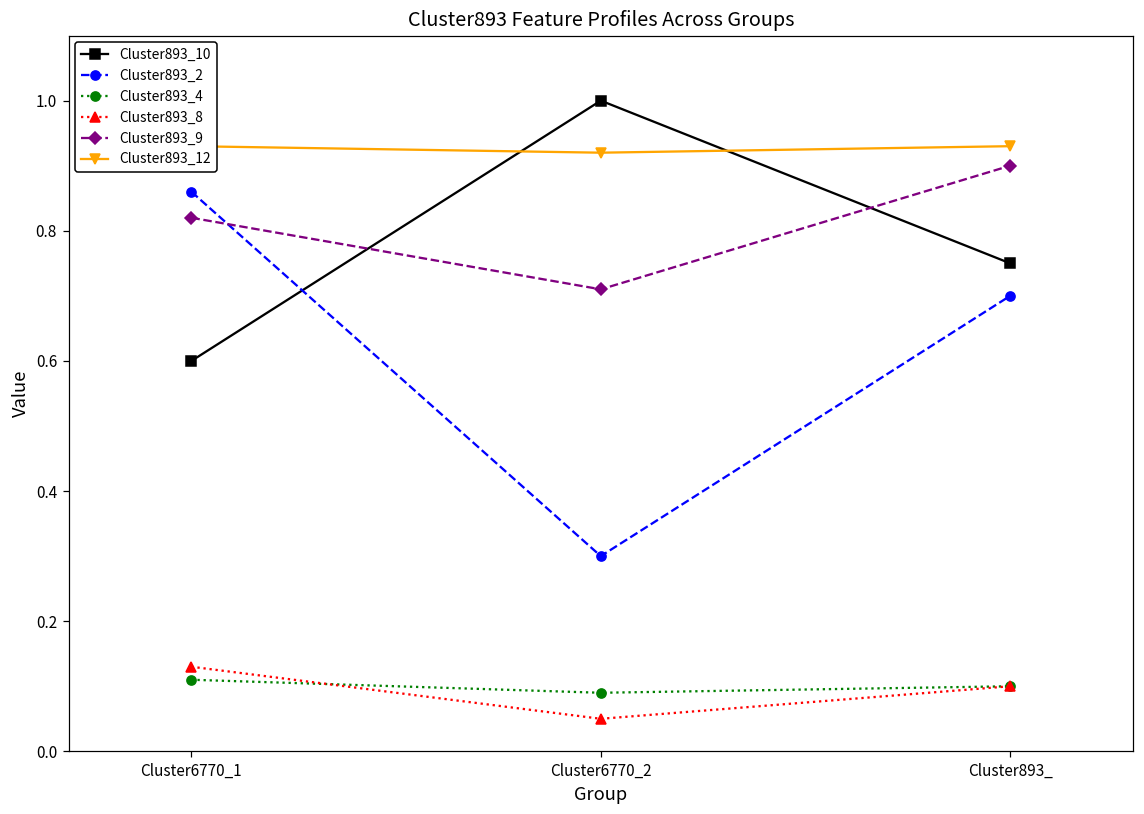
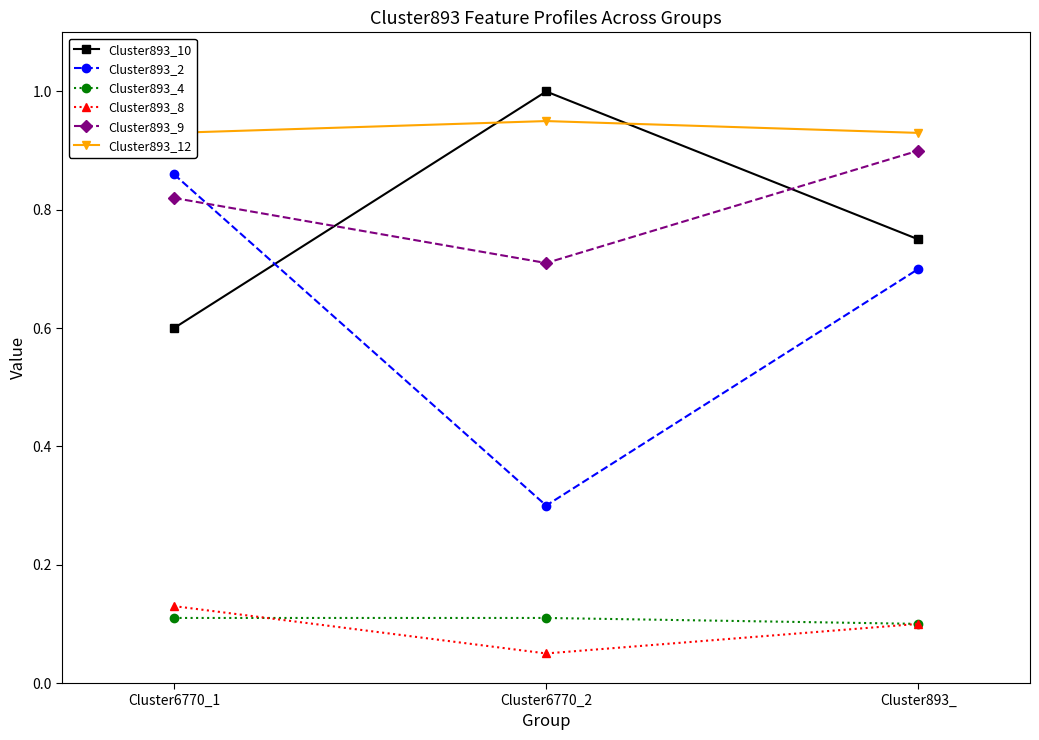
Cluster893_4, Cluster6770_2: 0.09 -> 0.11
Cluster893_12, Cluster6770_2: 0.92 -> 0.95
